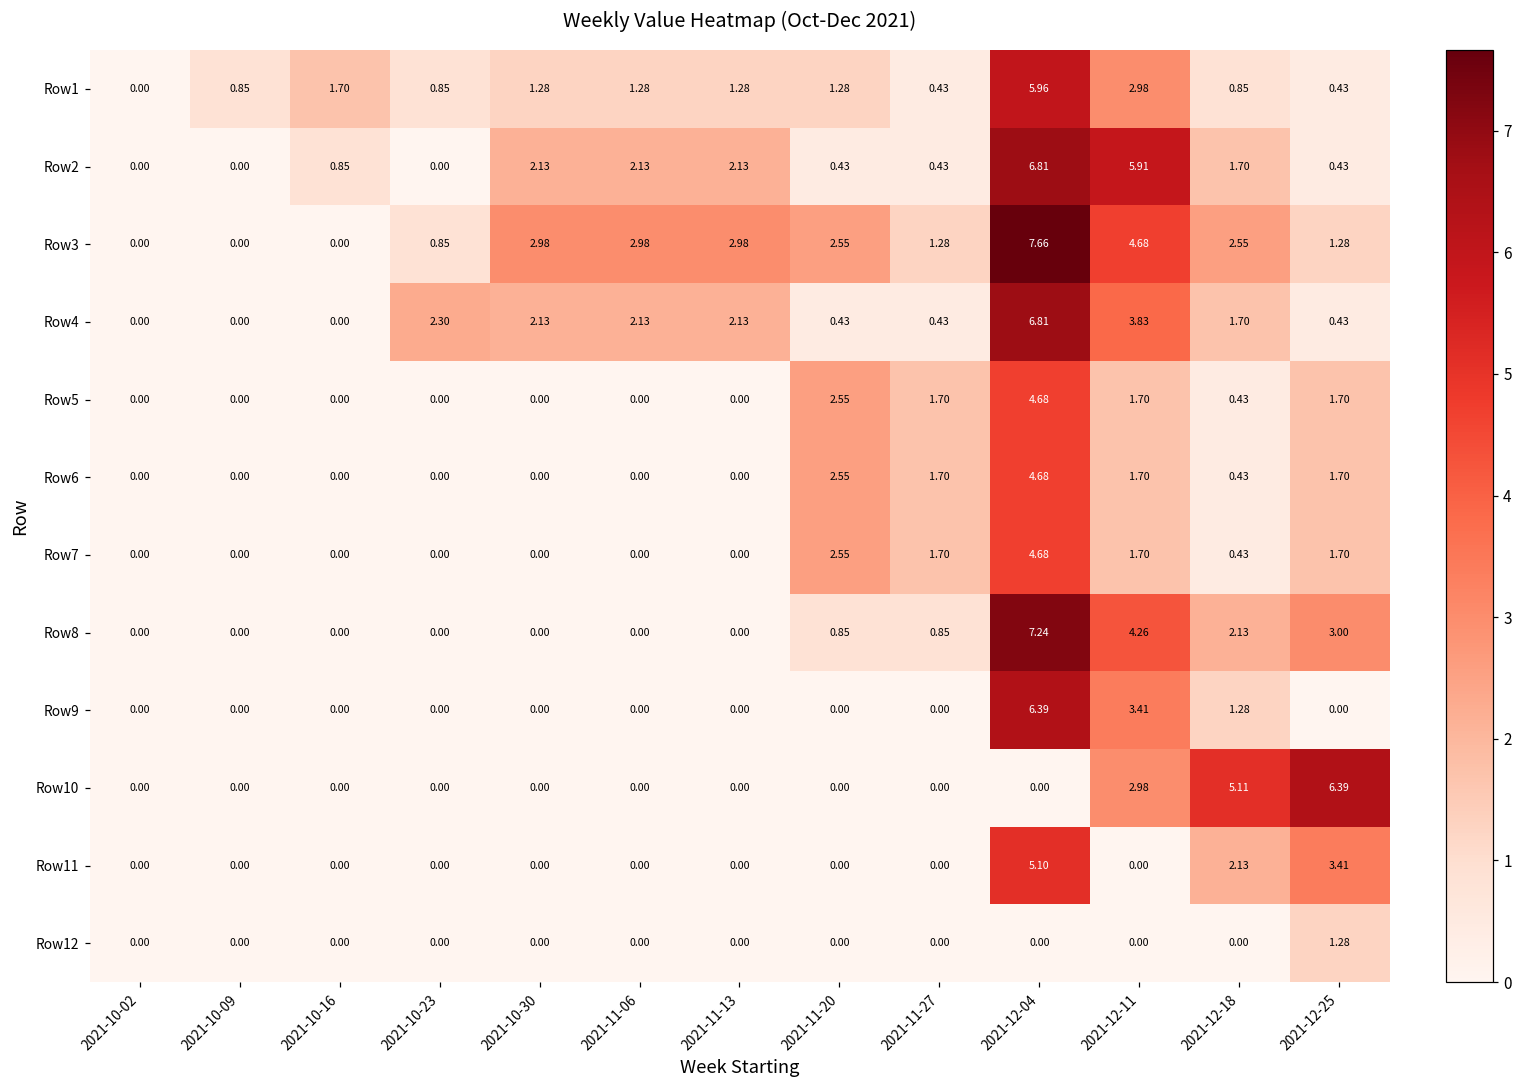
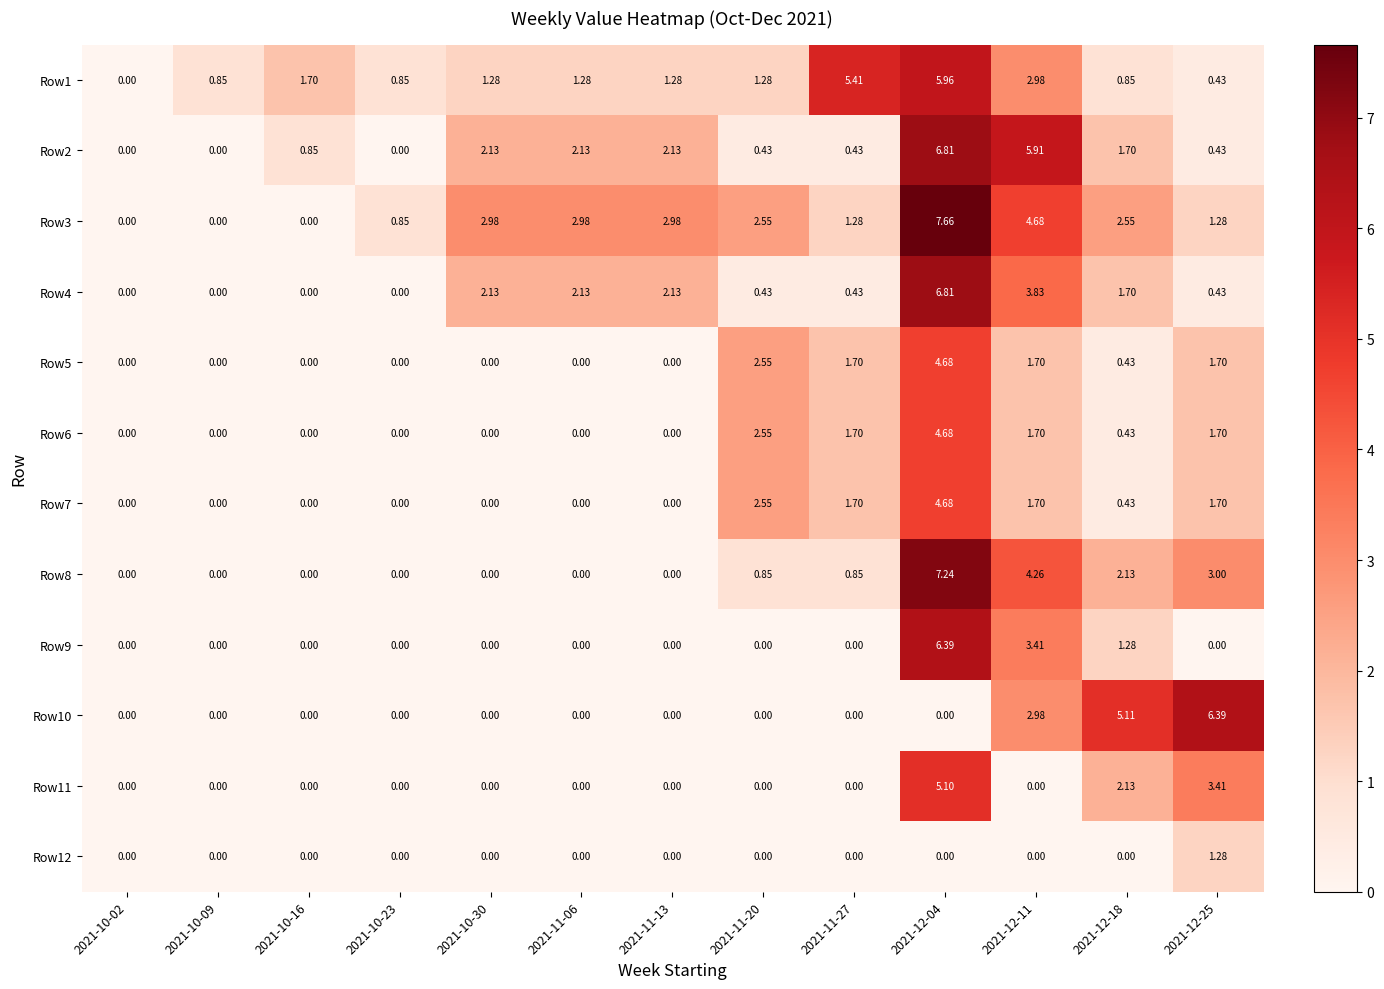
Row1, 2021-11-27: 0.43 -> 5.41
Row4, 2021-10-23: 2.30 -> 0.00
